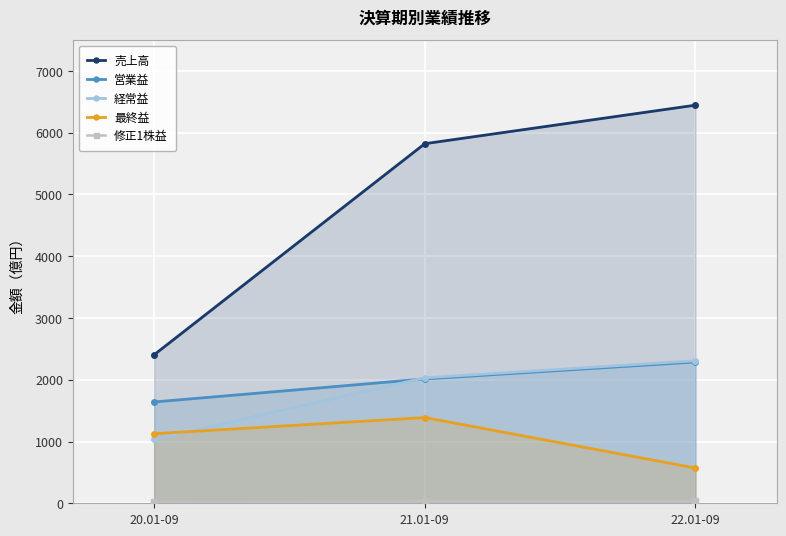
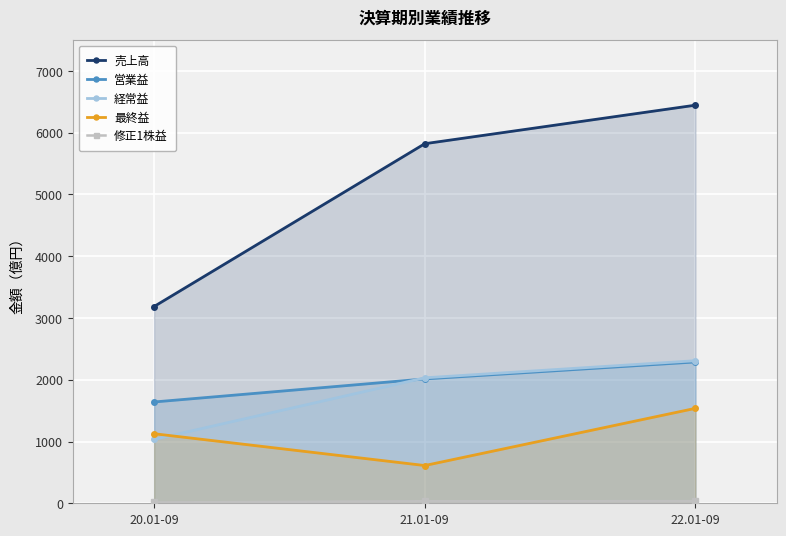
売上高, 20.01-09: 2400 -> 3200
最終益, 21.01-09: 1400 -> 600
最終益, 22.01-09: 600 -> 1500
